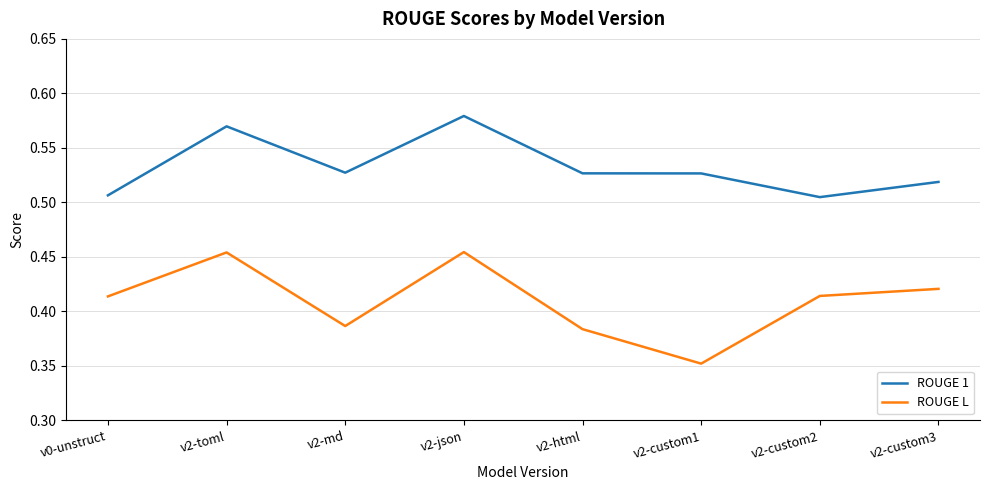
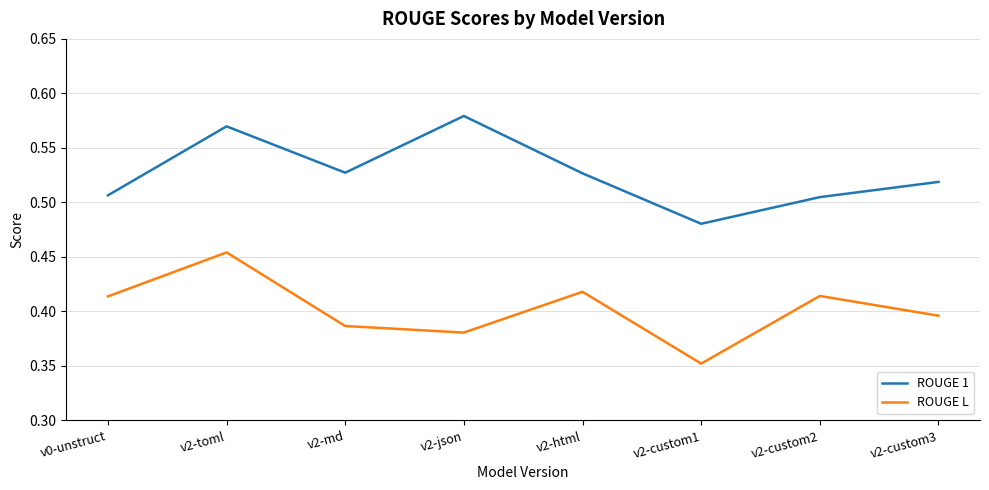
ROUGE L, v2-json: 0.454 -> 0.381
ROUGE L, v2-html: 0.384 -> 0.418
ROUGE 1, v2-custom1: 0.527 -> 0.480
ROUGE L, v2-custom3: 0.421 -> 0.396
